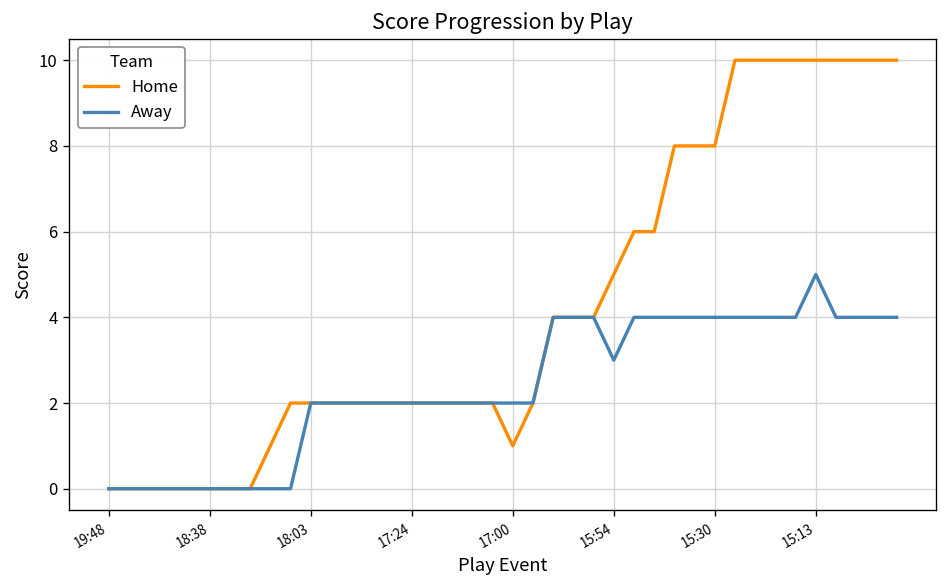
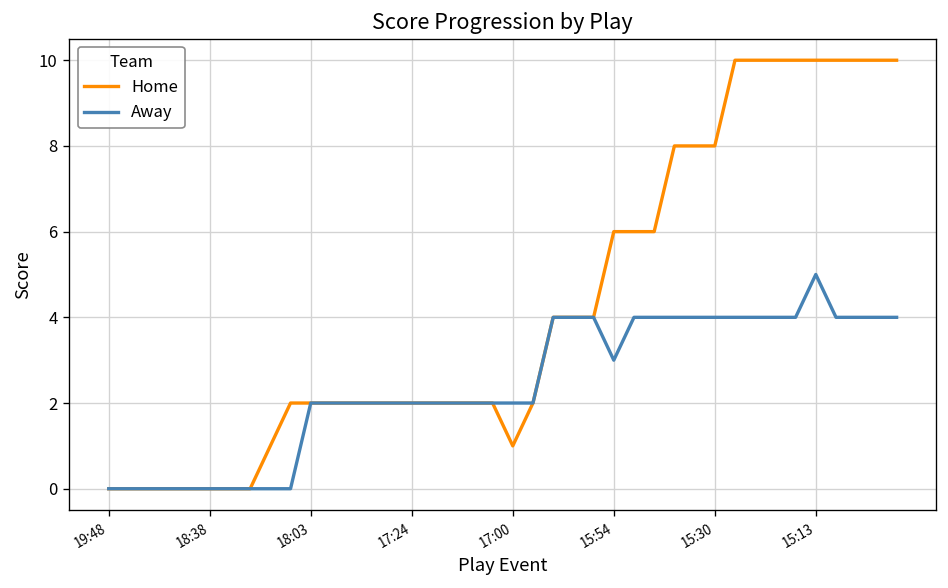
Home, 15:54: 5 -> 6
